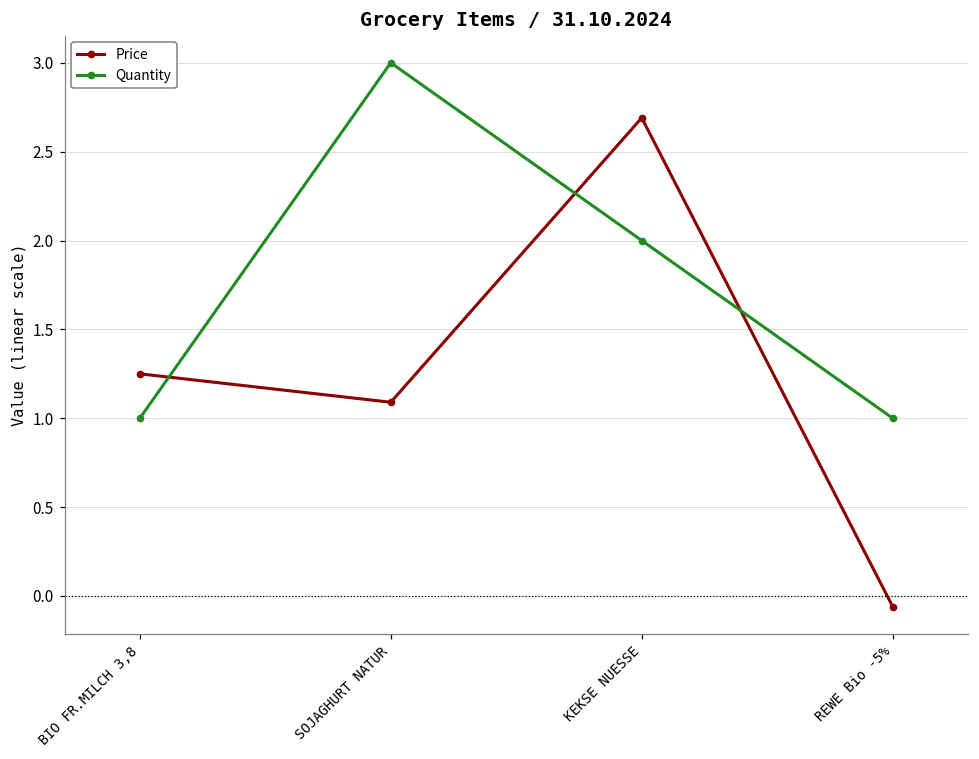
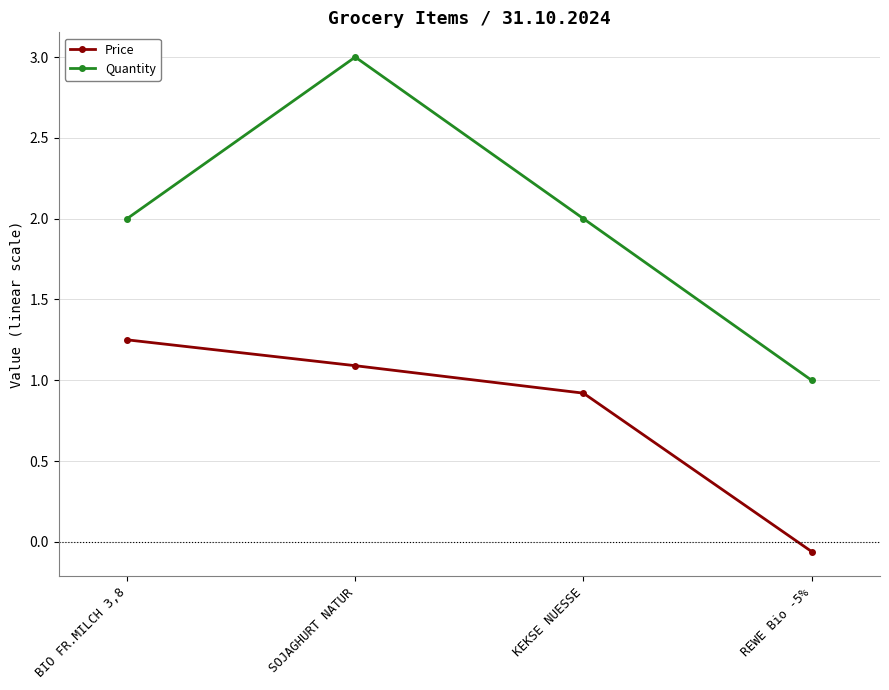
Quantity, BIO FR.MILCH 3,8: 1 -> 2
Price, KEKSE NUESSE: 2.69 -> 0.92
